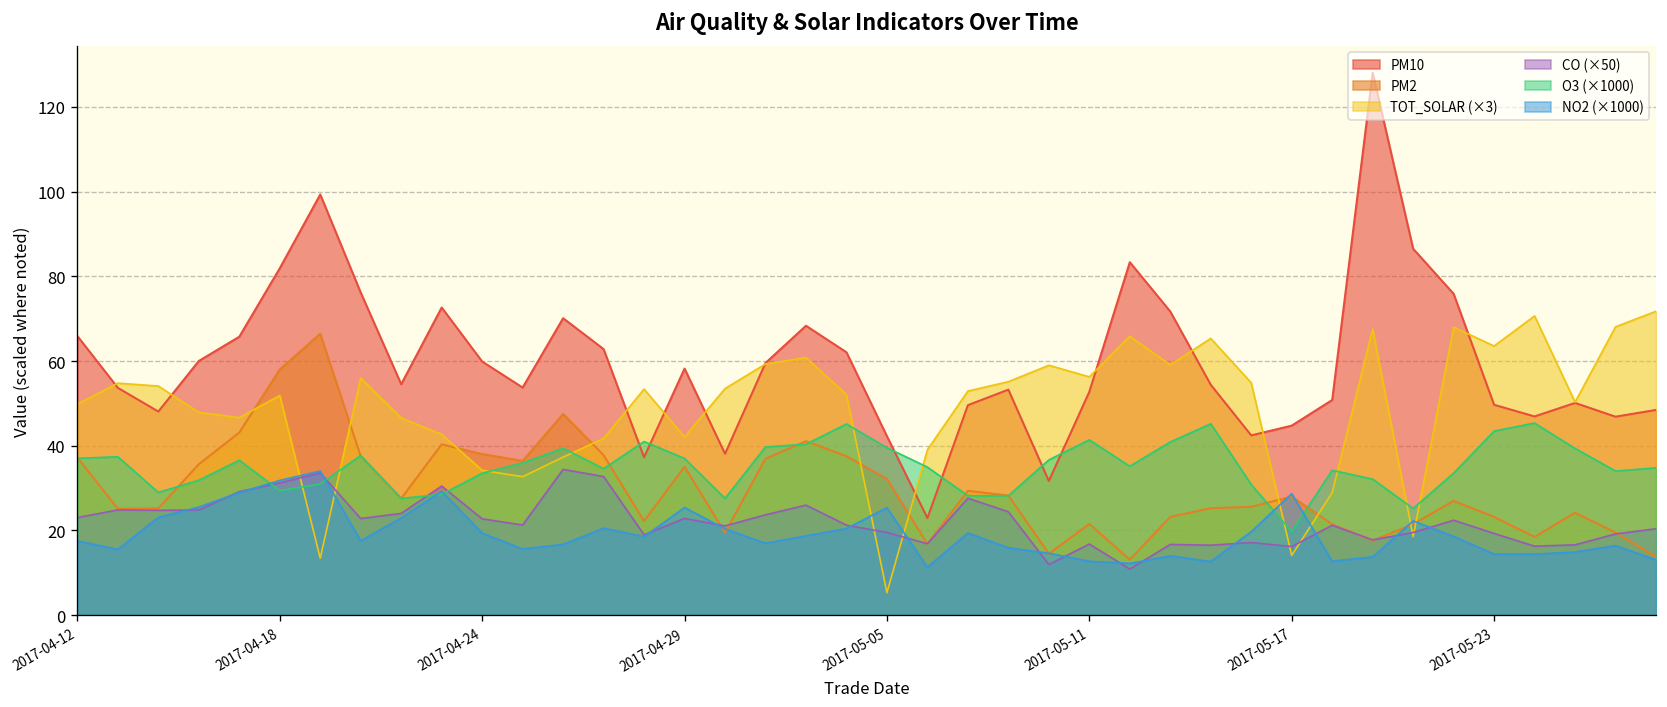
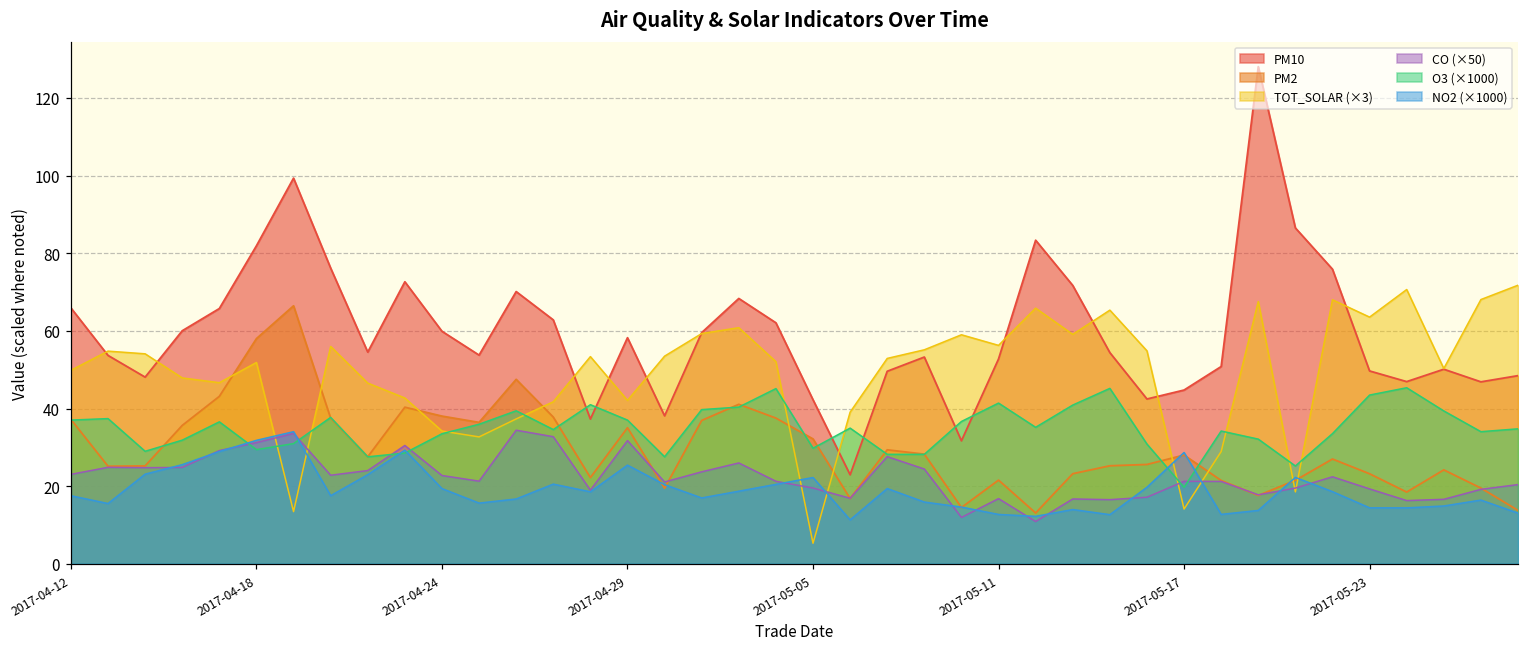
CO (×50), 2017-04-29: 23 -> 32
O3 (×1000), 2017-05-05: 40 -> 30
NO2 (×1000), 2017-05-05: 25 -> 22
CO (×50), 2017-05-17: 16 -> 21
